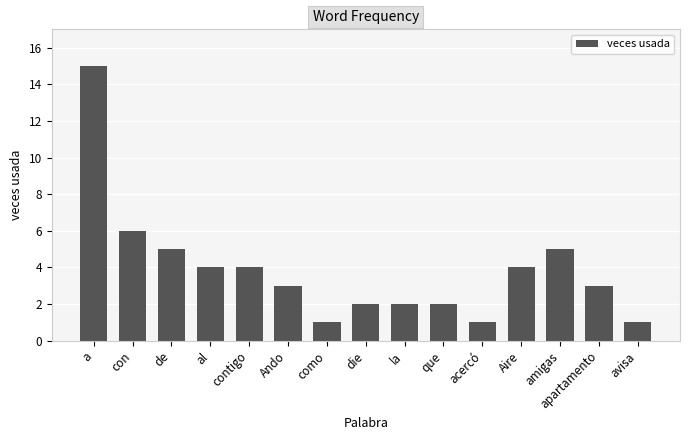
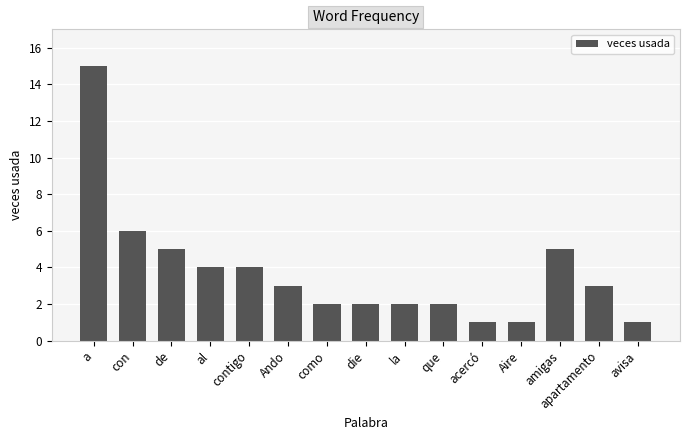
como: 1 -> 2
Aire: 4 -> 1
